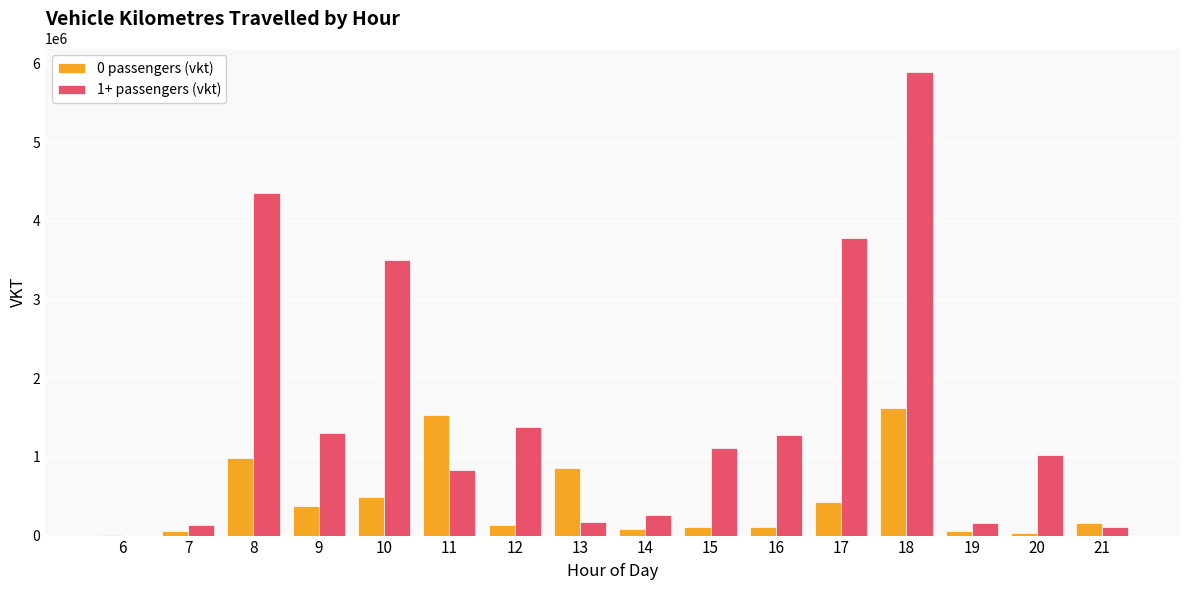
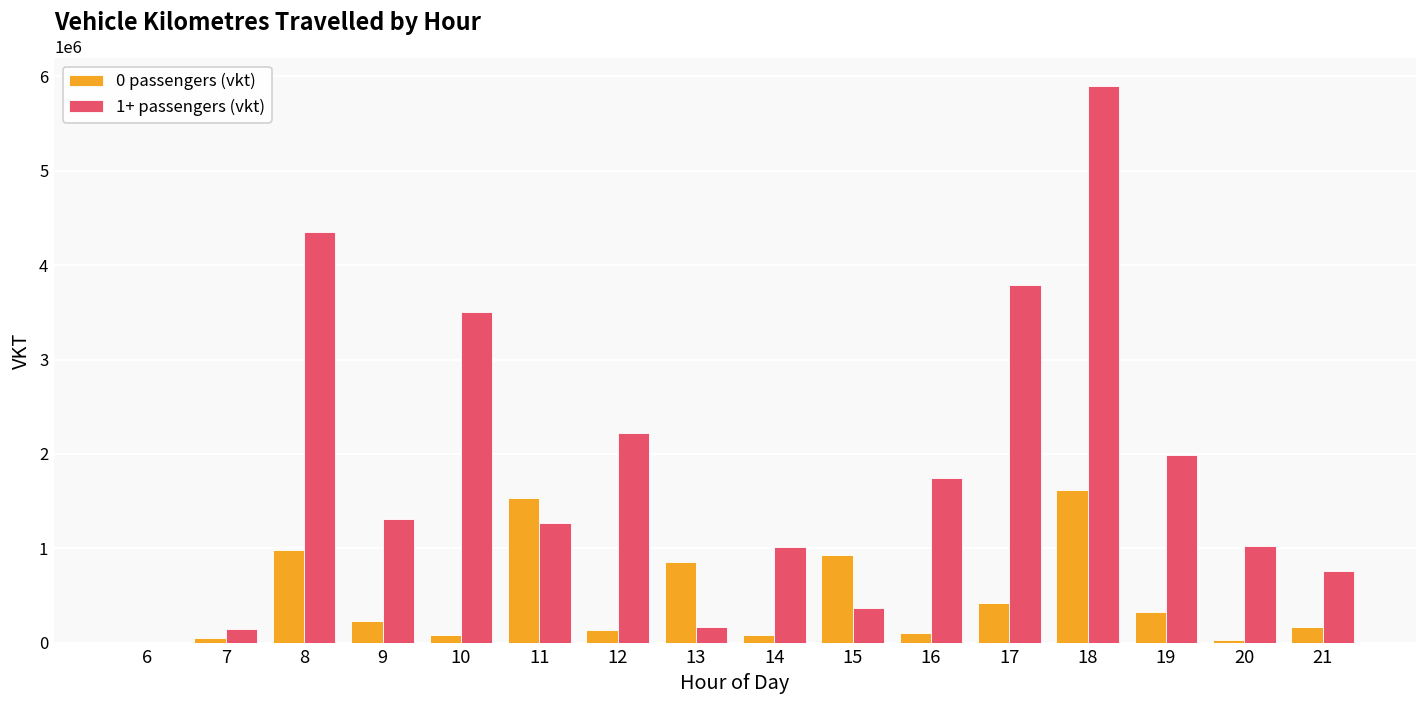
0 passengers (vkt), 9: 400000 -> 200000
0 passengers (vkt), 10: 500000 -> 100000
1+ passengers (vkt), 11: 800000 -> 1300000
1+ passengers (vkt), 12: 1400000 -> 2200000
1+ passengers (vkt), 14: 300000 -> 1000000
0 passengers (vkt), 15: 100000 -> 900000
1+ passengers (vkt), 15: 1100000 -> 400000
1+ passengers (vkt), 16: 1300000 -> 1700000
0 passengers (vkt), 19: 100000 -> 300000
1+ passengers (vkt), 19: 200000 -> 2000000
1+ passengers (vkt), 21: 100000 -> 800000
